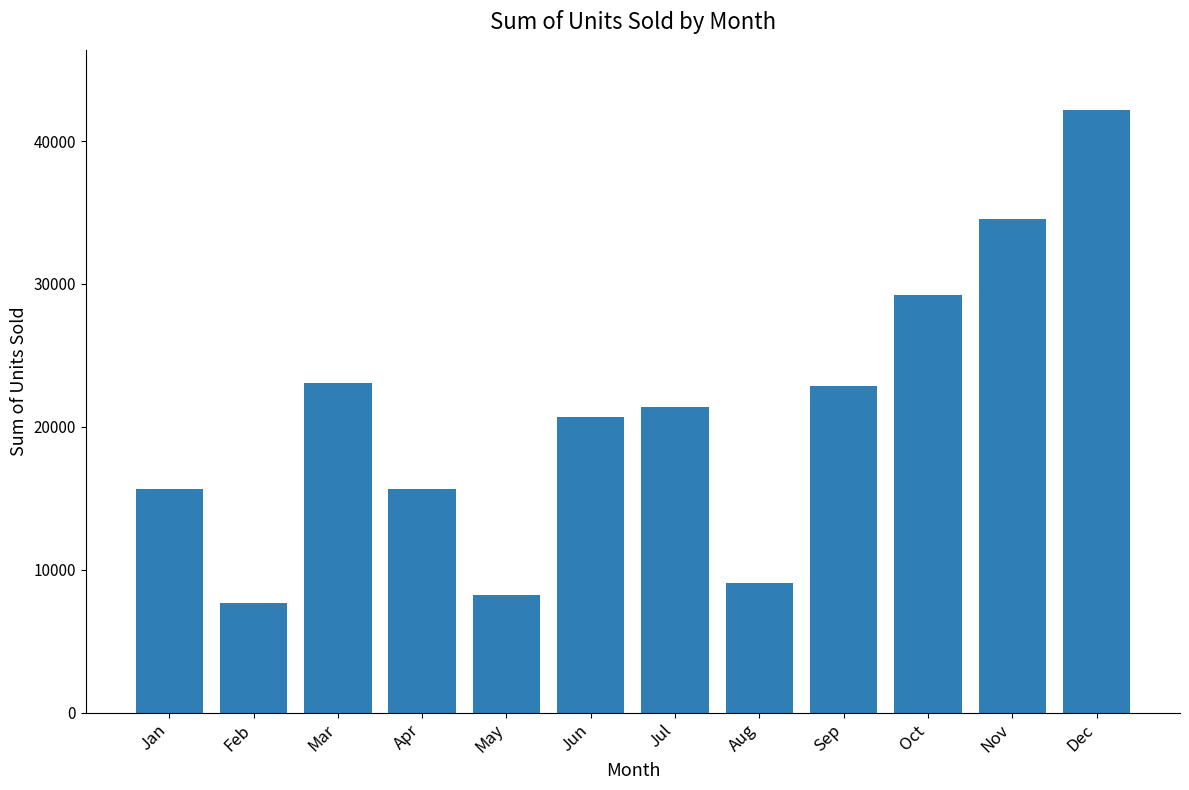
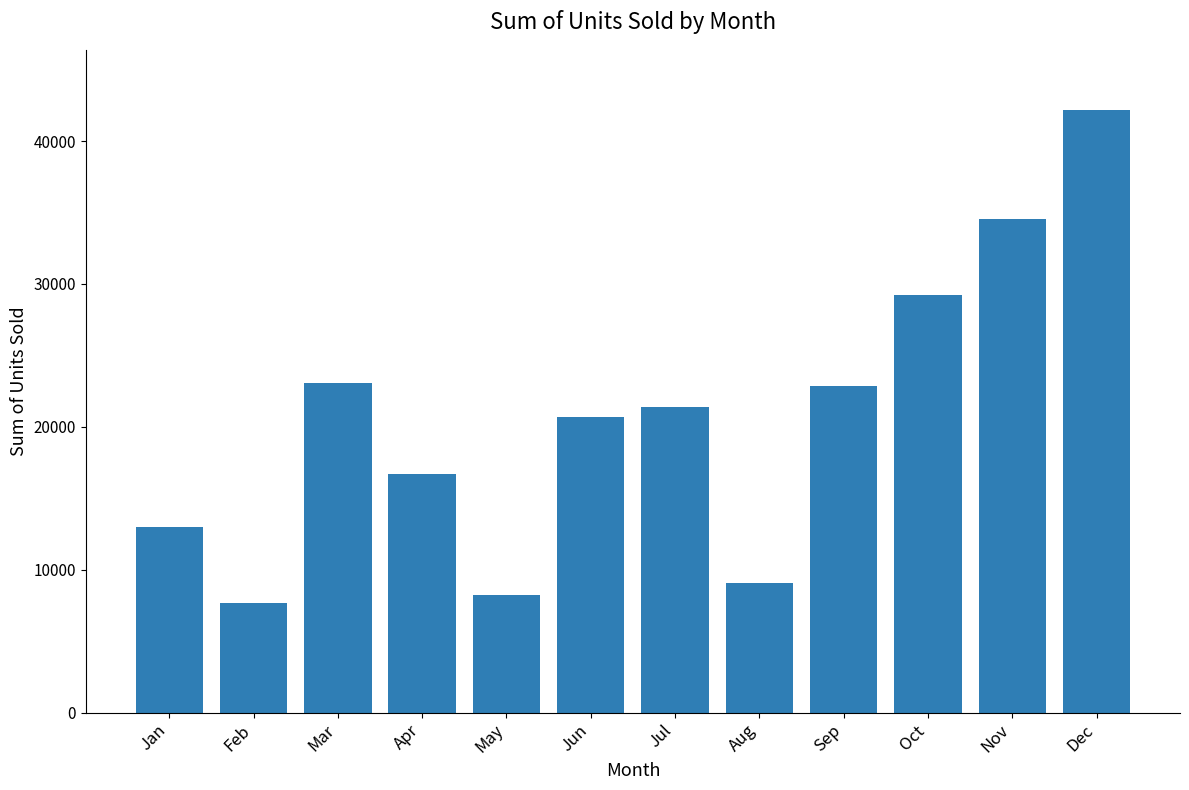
Jan: 15700 -> 13000
Apr: 15700 -> 16700
